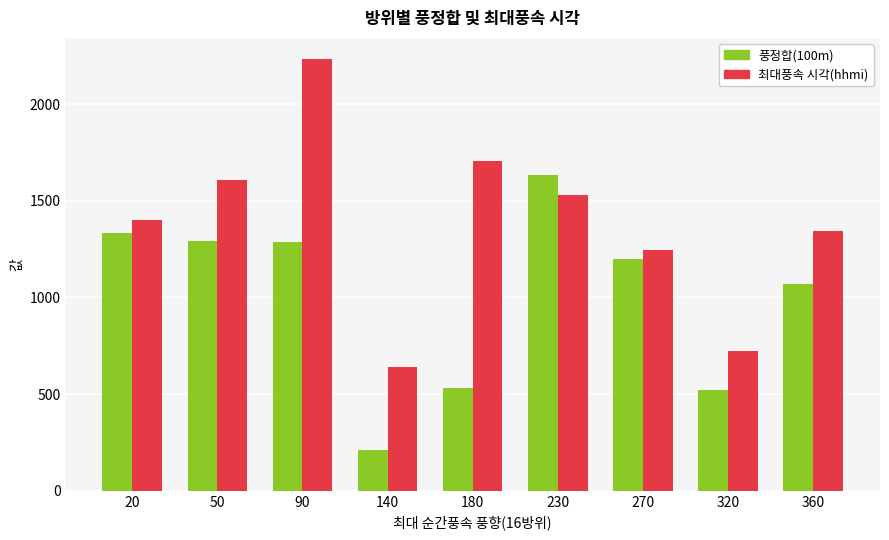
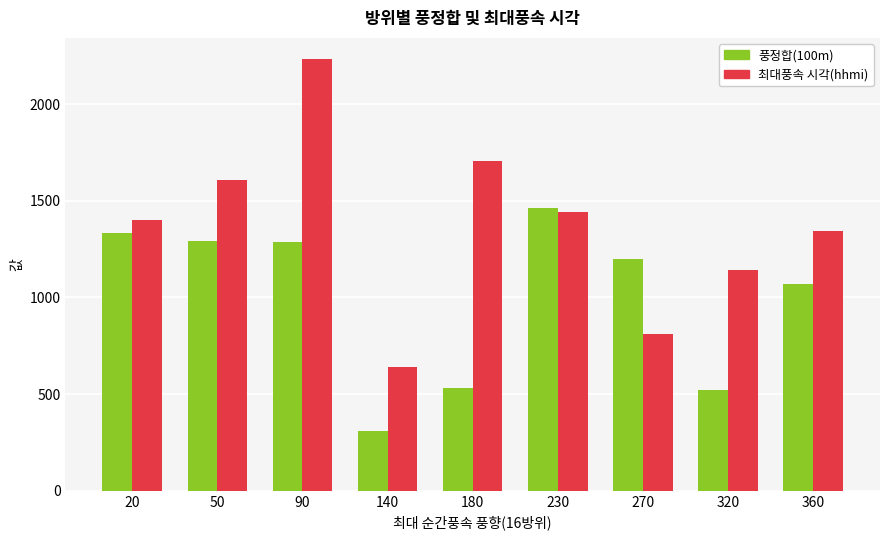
풍정합(100m), 140: 210 -> 310
풍정합(100m), 230: 1630 -> 1470
최대풍속 시각(hhmi), 230: 1530 -> 1440
최대풍속 시각(hhmi), 270: 1250 -> 810
최대풍속 시각(hhmi), 320: 720 -> 1140
